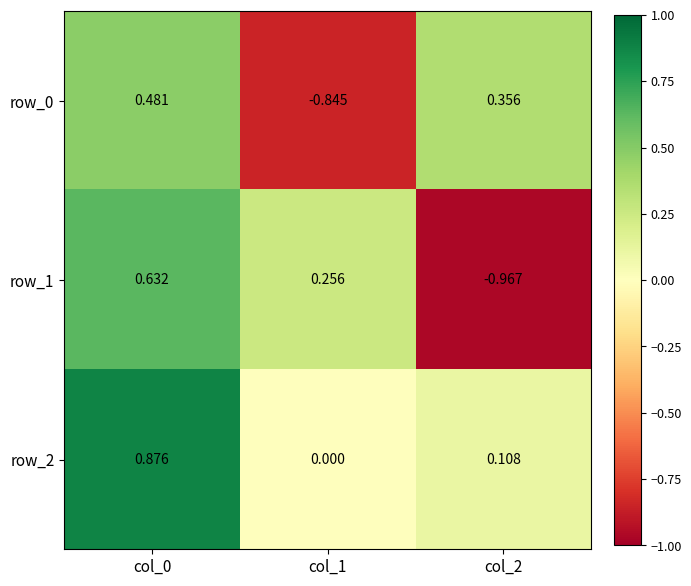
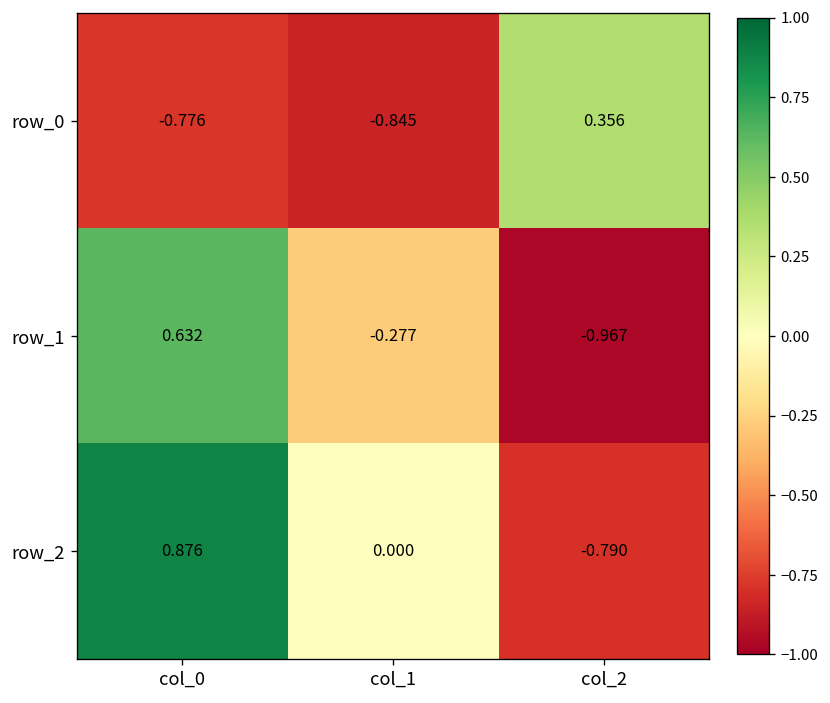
row_0, col_0: 0.481 -> -0.776
row_1, col_1: 0.256 -> -0.277
row_2, col_2: 0.108 -> -0.790
